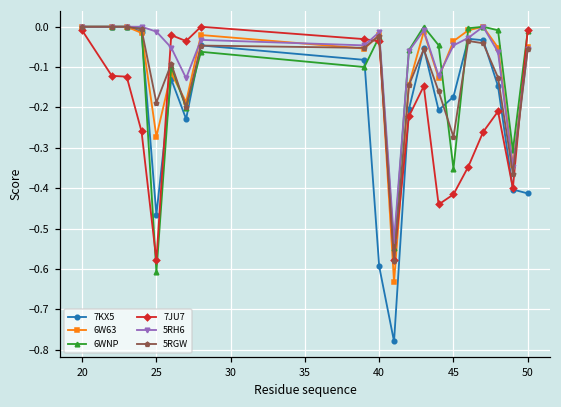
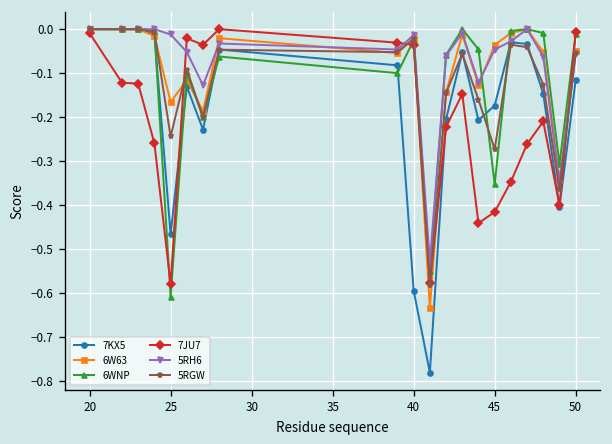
6W63, 25: -0.27 -> -0.17
5RGW, 25: -0.19 -> -0.24
7KX5, 50: -0.41 -> -0.12
